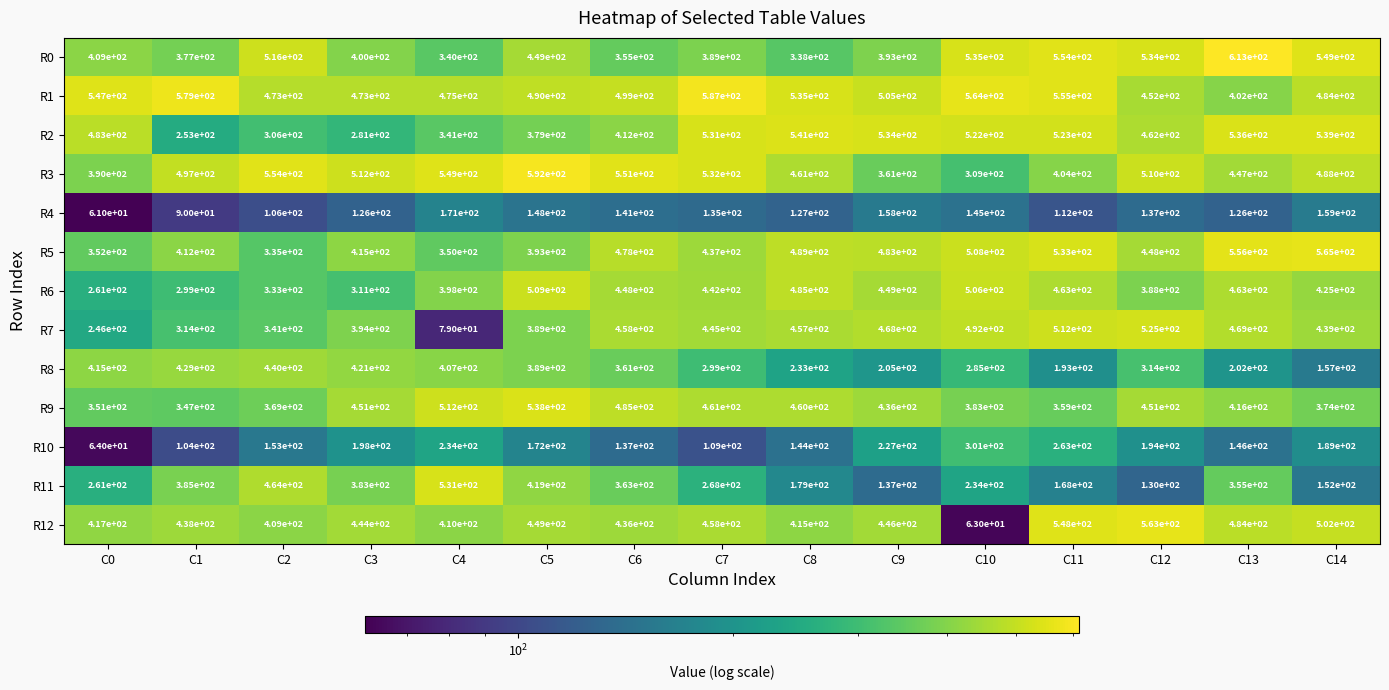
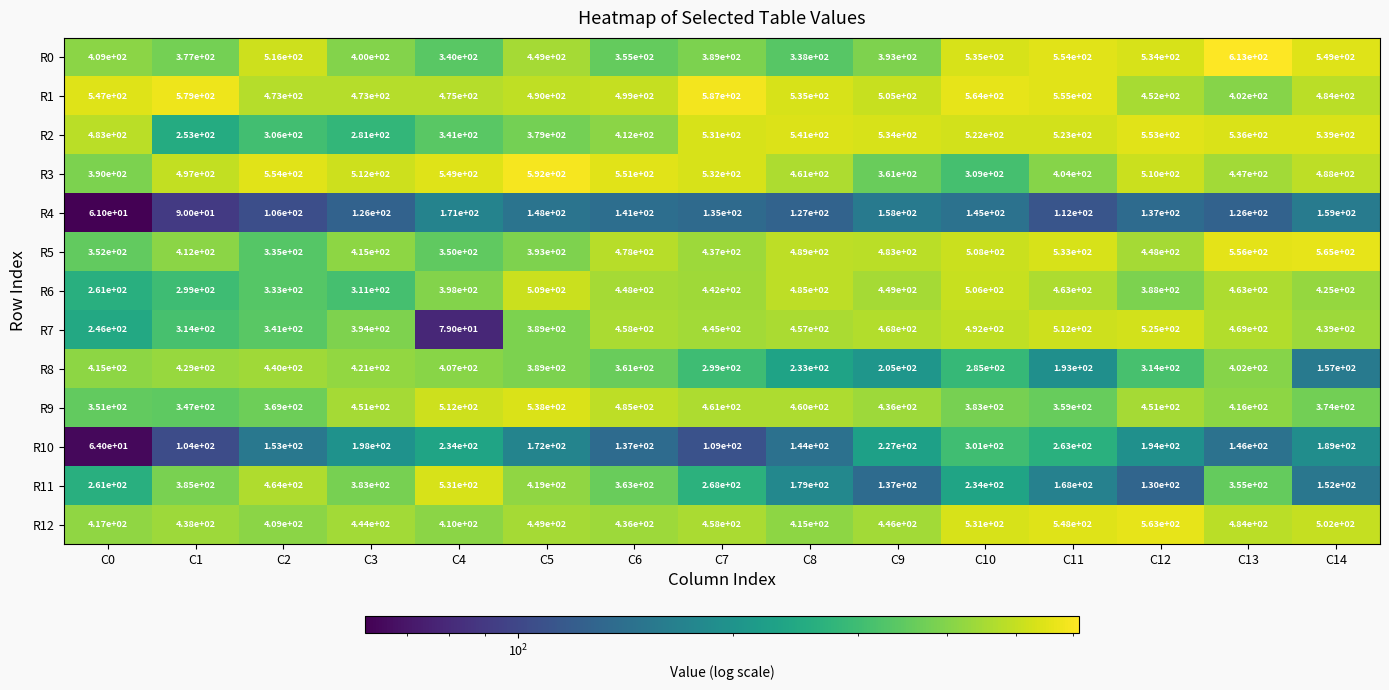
R2, C12: 4.62e+02 -> 5.53e+02
R8, C13: 2.02e+02 -> 4.02e+02
R12, C10: 6.30e+01 -> 5.31e+02
